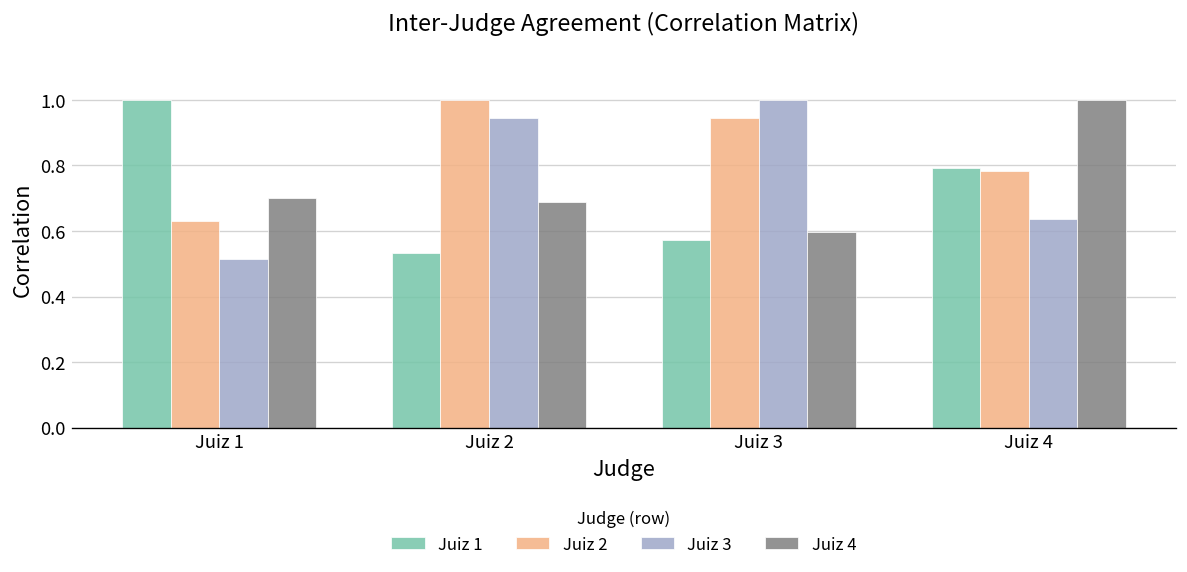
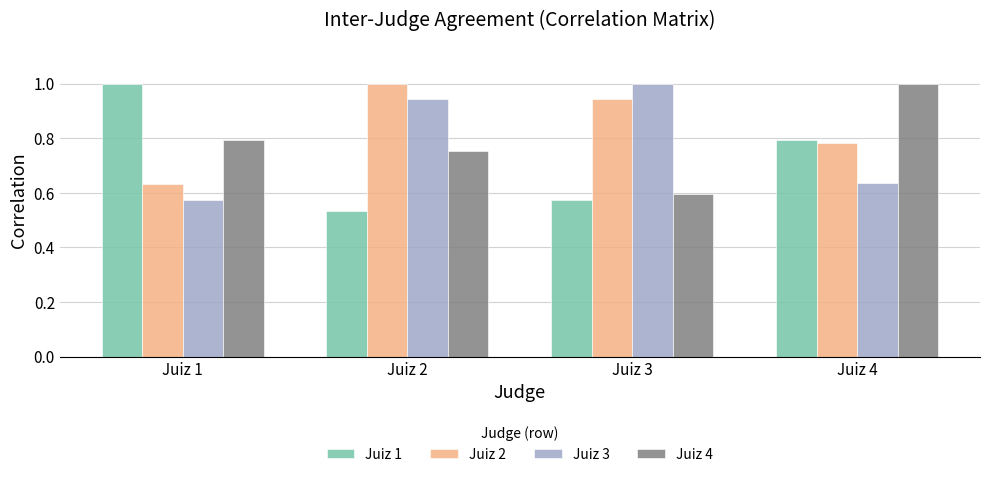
Juiz 3, Juiz 1: 0.51 -> 0.57
Juiz 4, Juiz 1: 0.70 -> 0.79
Juiz 4, Juiz 2: 0.69 -> 0.75
